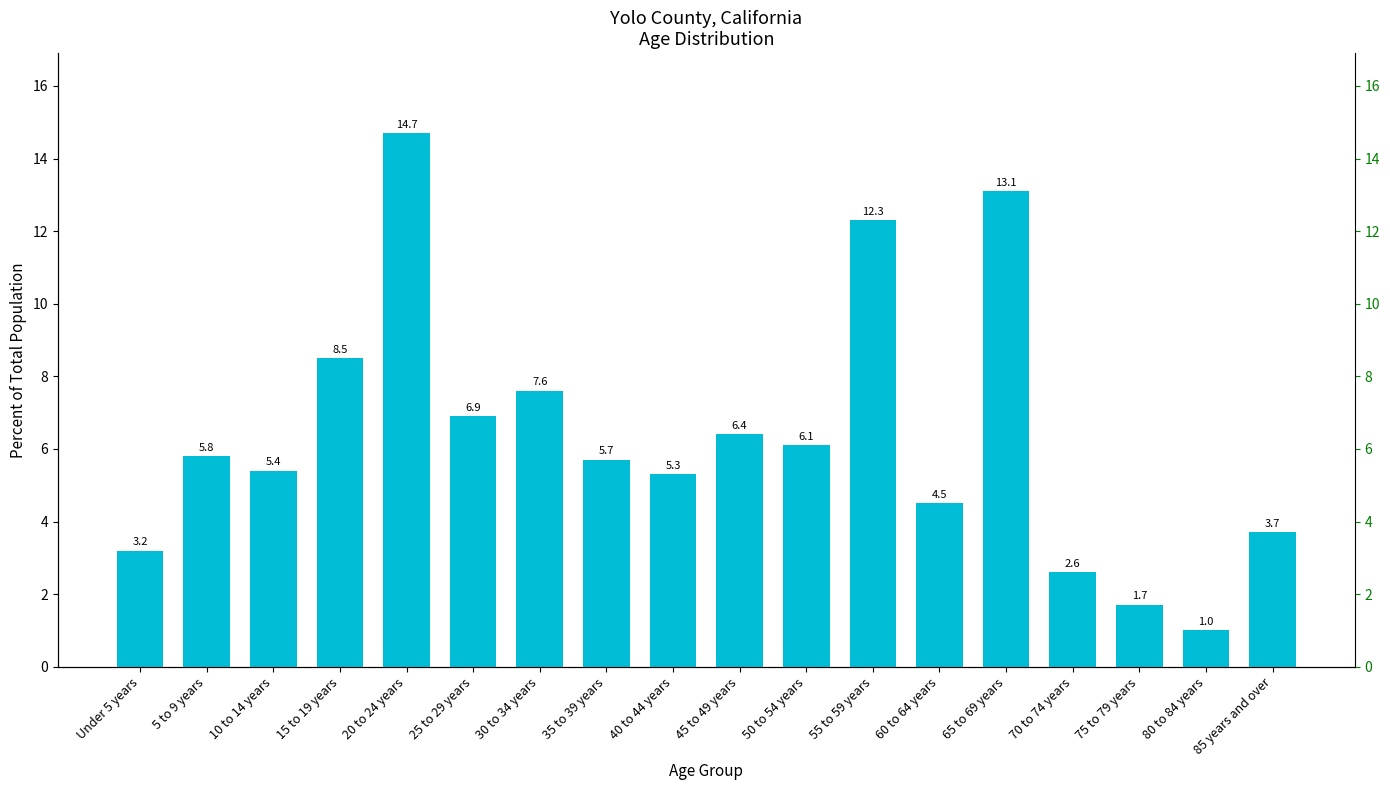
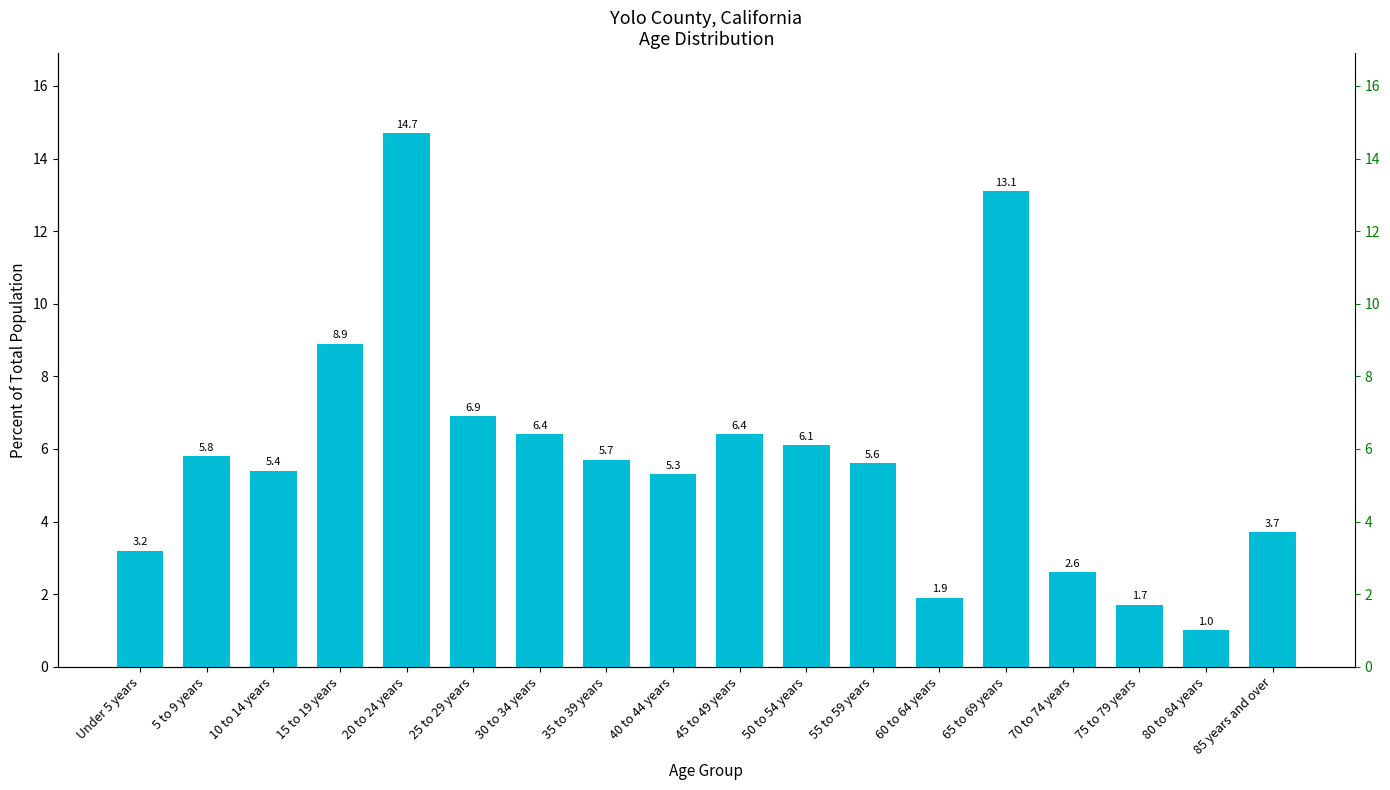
15 to 19 years: 8.5 -> 8.9
30 to 34 years: 7.6 -> 6.4
55 to 59 years: 12.3 -> 5.6
60 to 64 years: 4.5 -> 1.9
